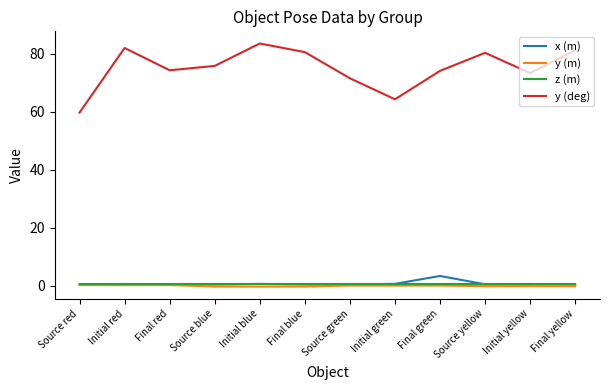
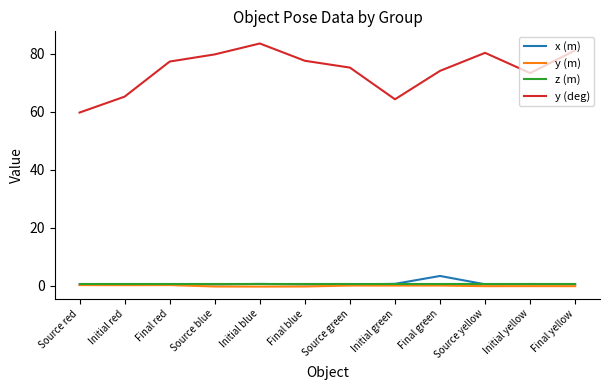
y (deg), Initial red: 82 -> 65
y (deg), Final red: 74 -> 77
y (deg), Source blue: 76 -> 80
y (deg), Final blue: 81 -> 78
y (deg), Source green: 72 -> 75
